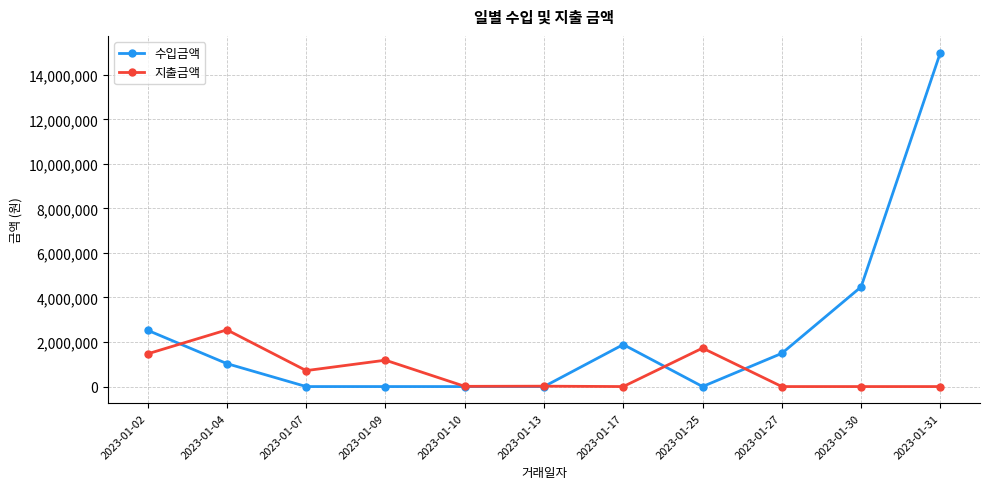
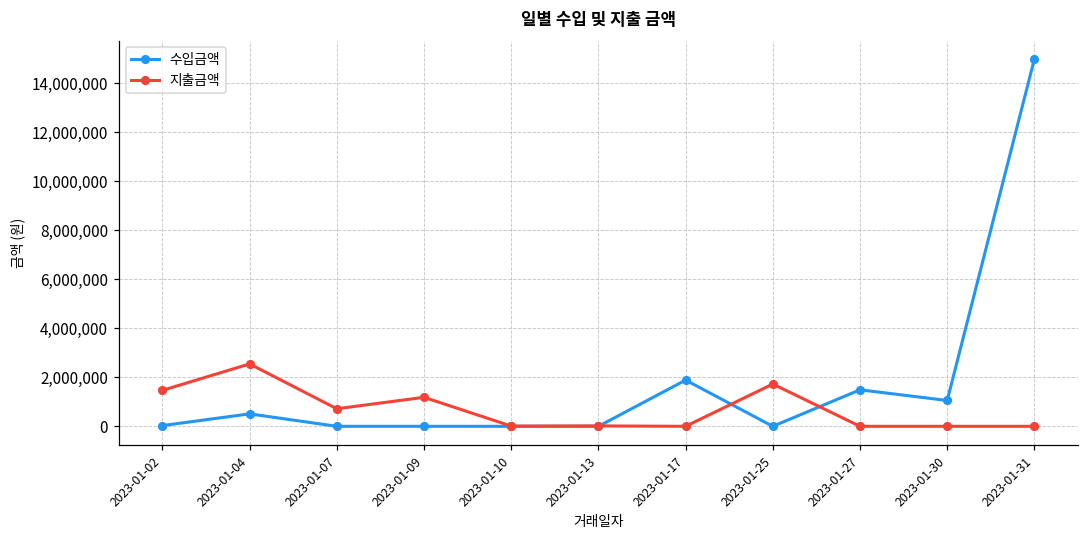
수입금액, 2023-01-02: 2,500,000 -> 0
수입금액, 2023-01-04: 1,000,000 -> 500,000
수입금액, 2023-01-30: 4,500,000 -> 1,100,000
